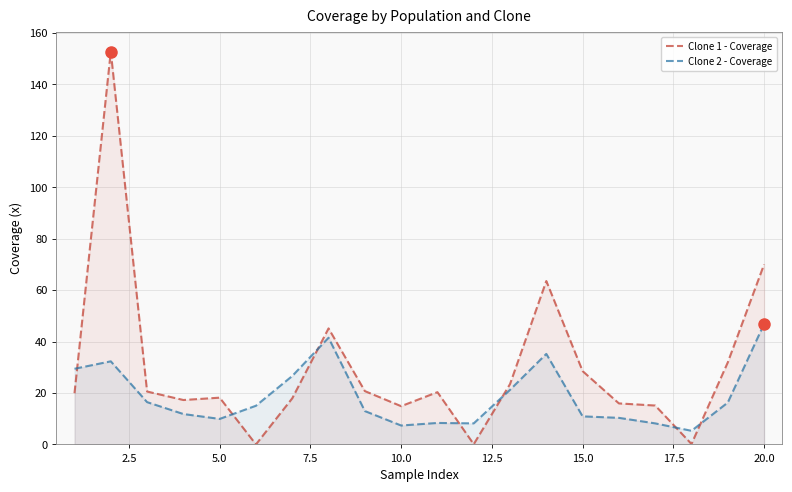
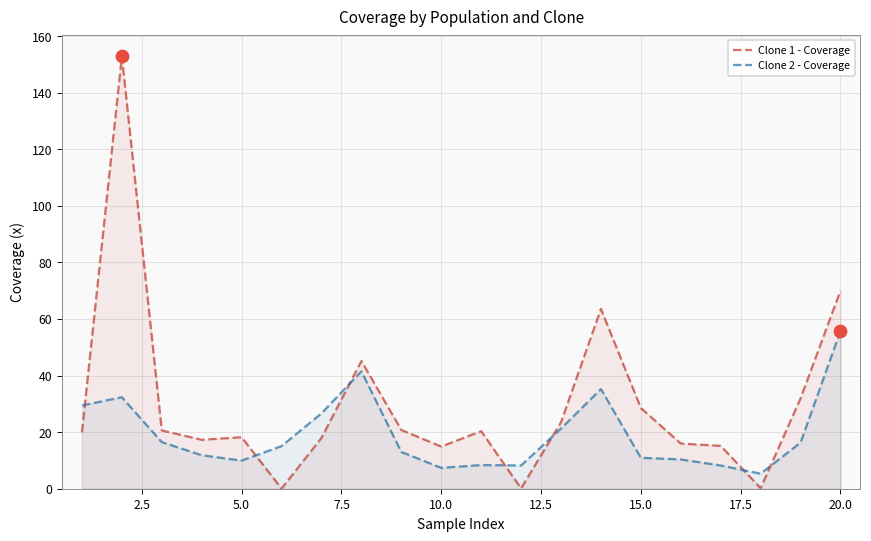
Clone 2 - Coverage, 20.0: 47 -> 56
